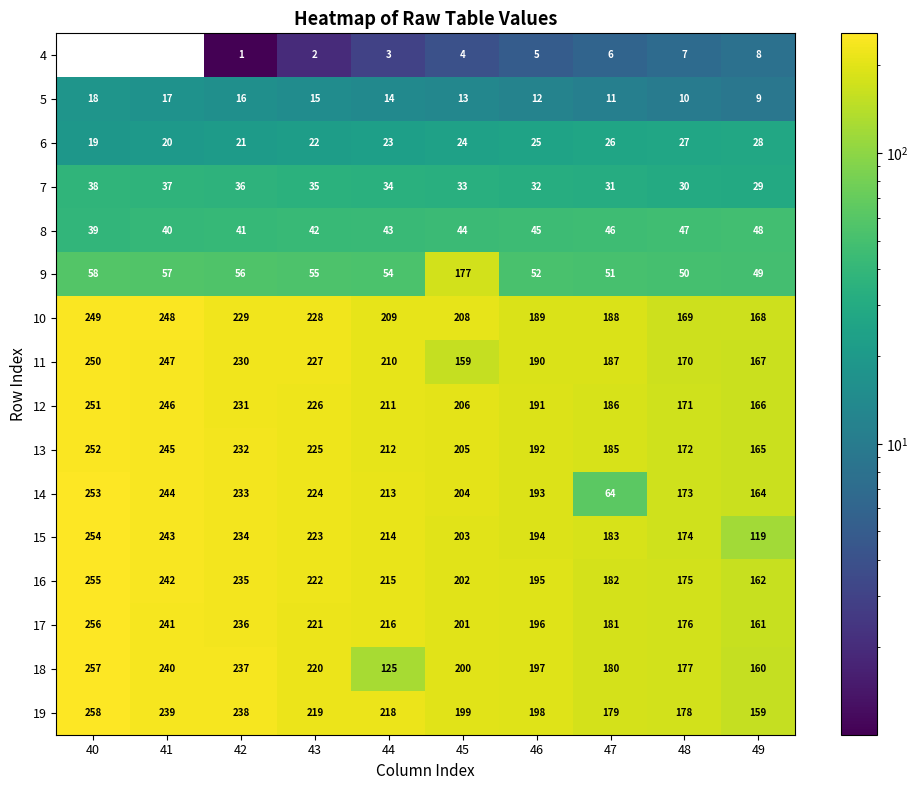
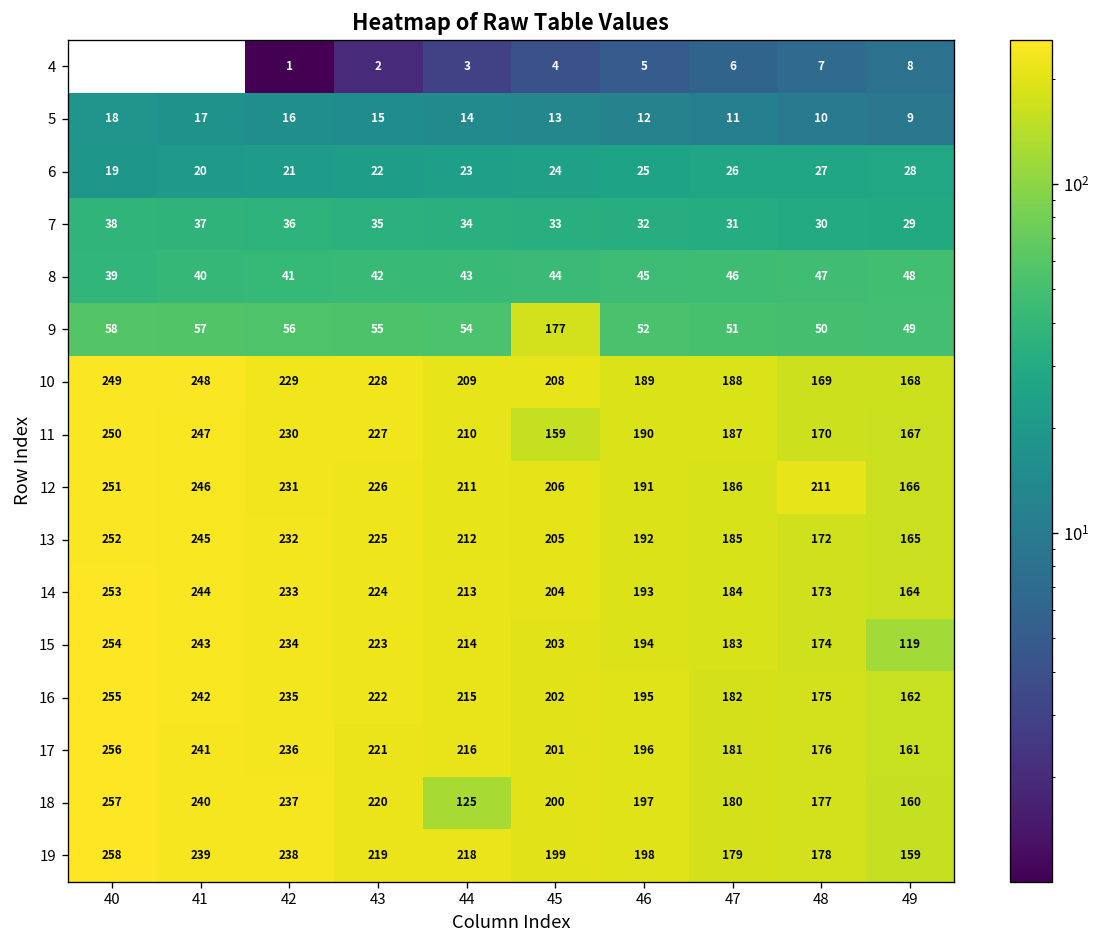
12, 48: 171 -> 211
14, 47: 64 -> 184
